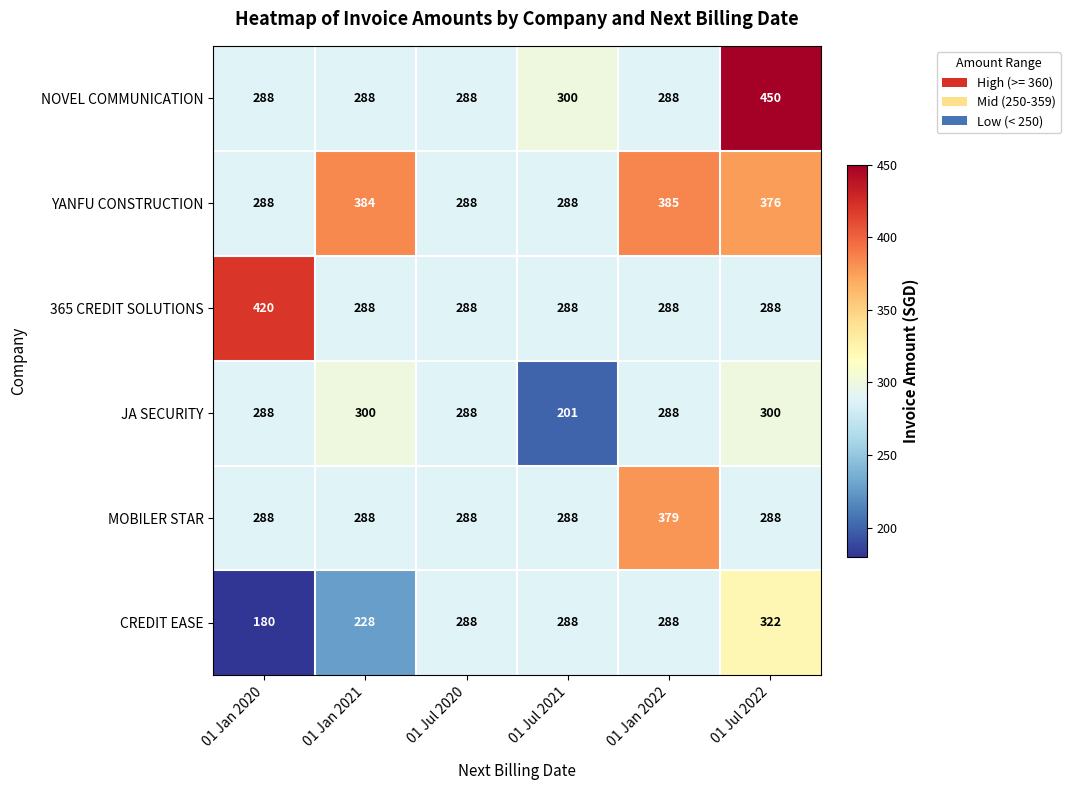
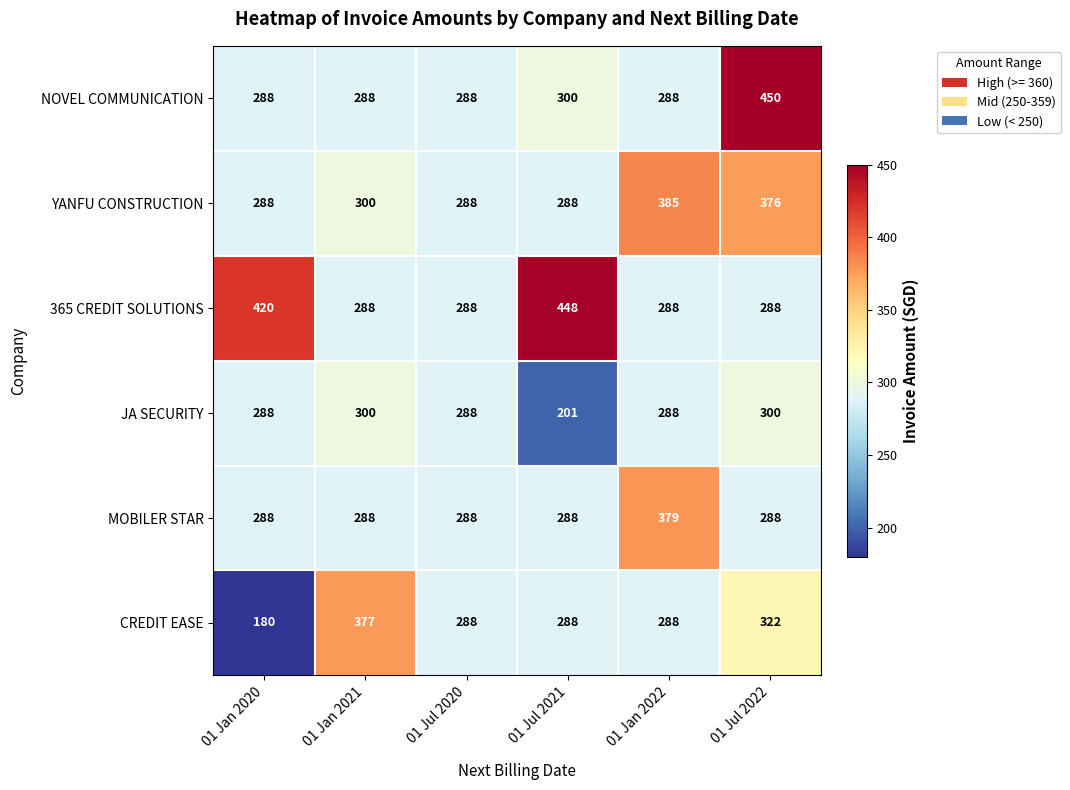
YANFU CONSTRUCTION, 01 Jan 2021: 384 -> 300
365 CREDIT SOLUTIONS, 01 Jul 2021: 288 -> 448
CREDIT EASE, 01 Jan 2021: 228 -> 377
